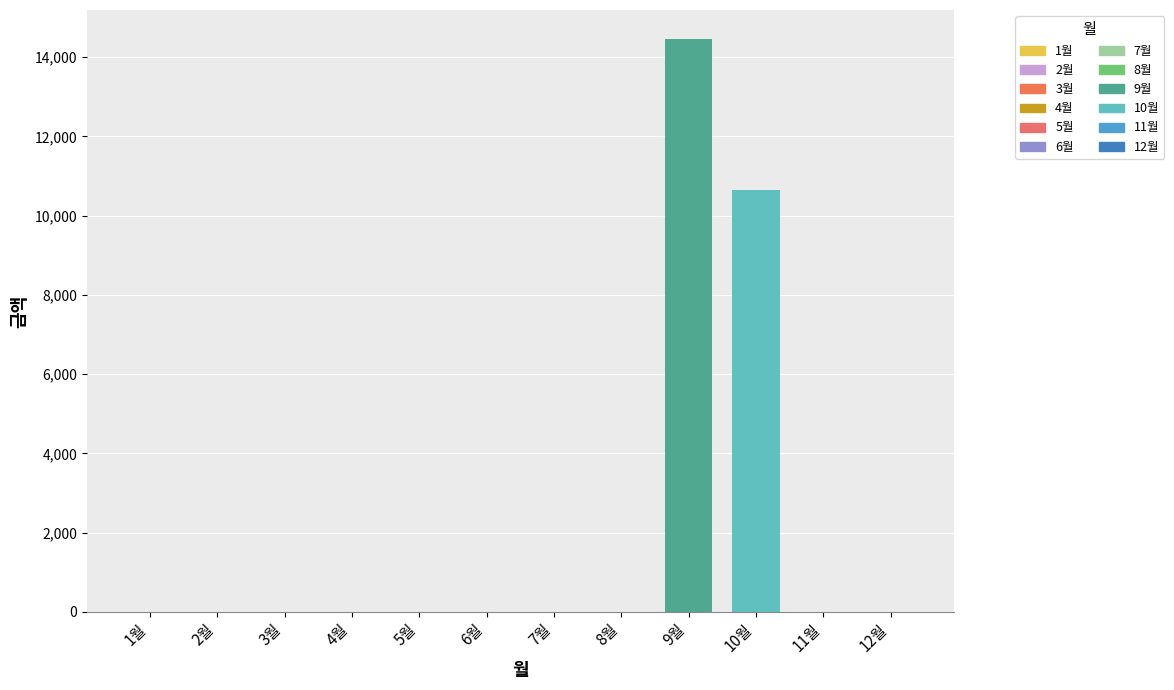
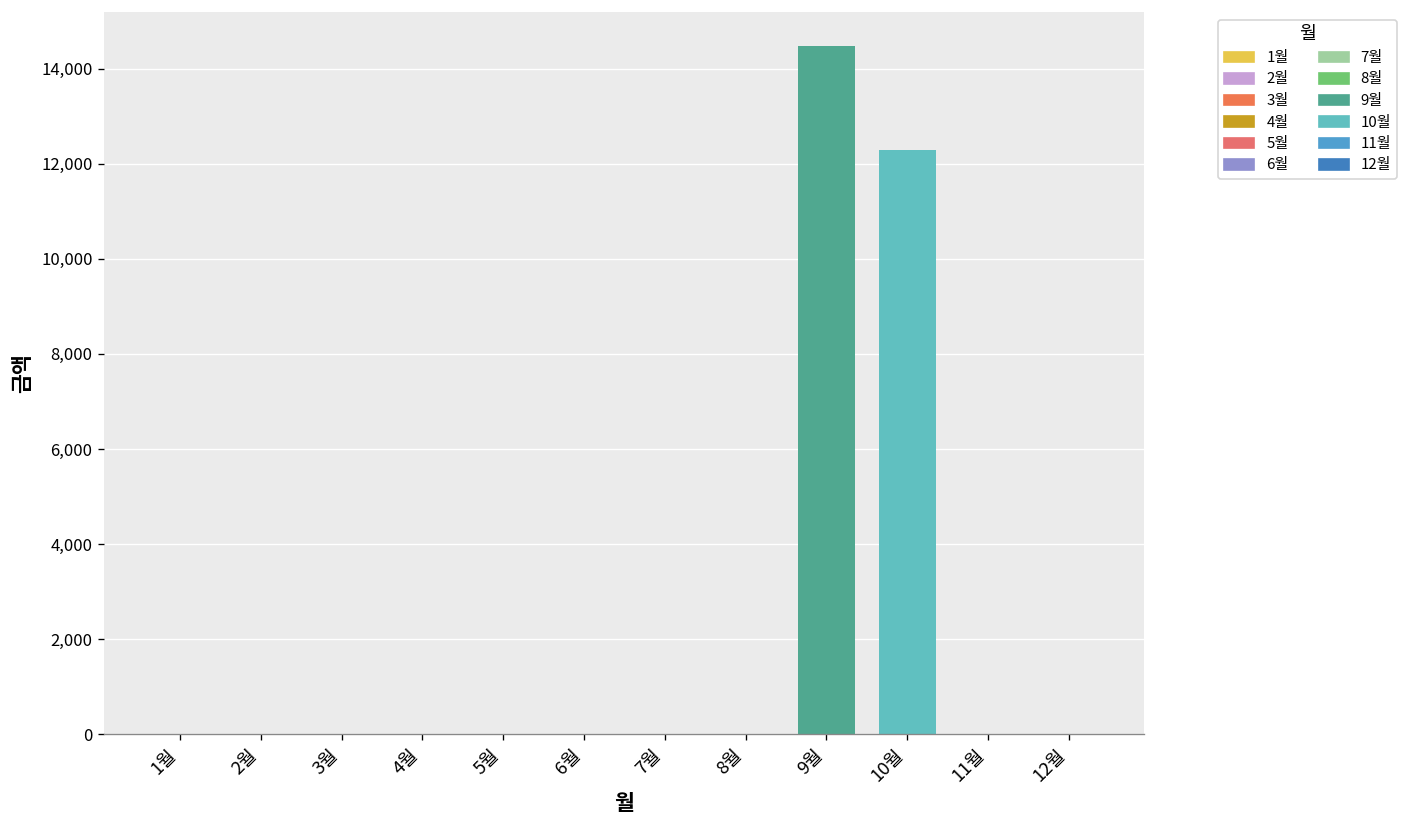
10월: 10,700 -> 12,300
